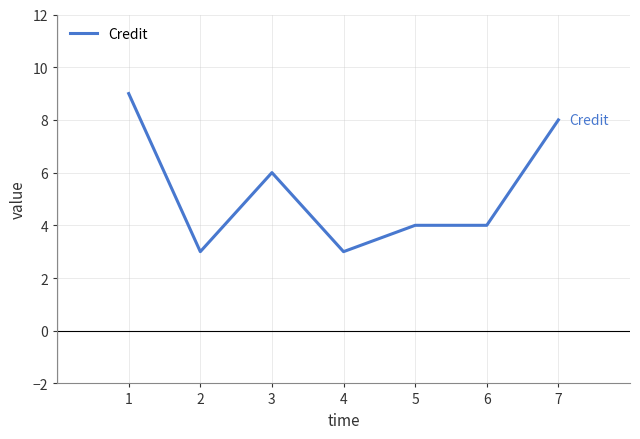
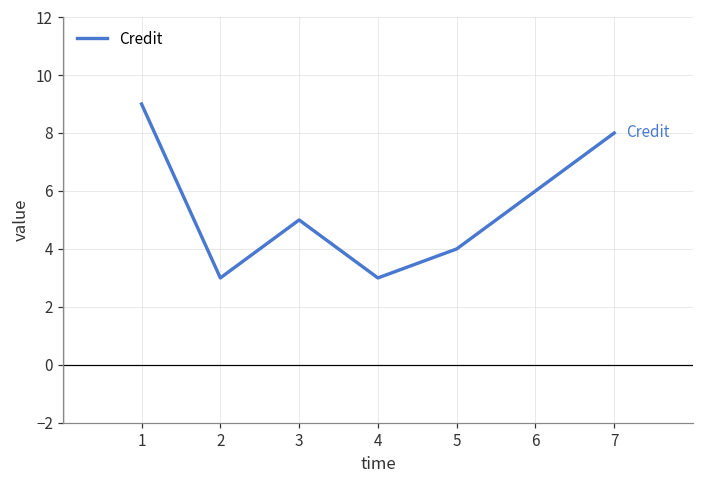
3: 6 -> 5
6: 4 -> 6
